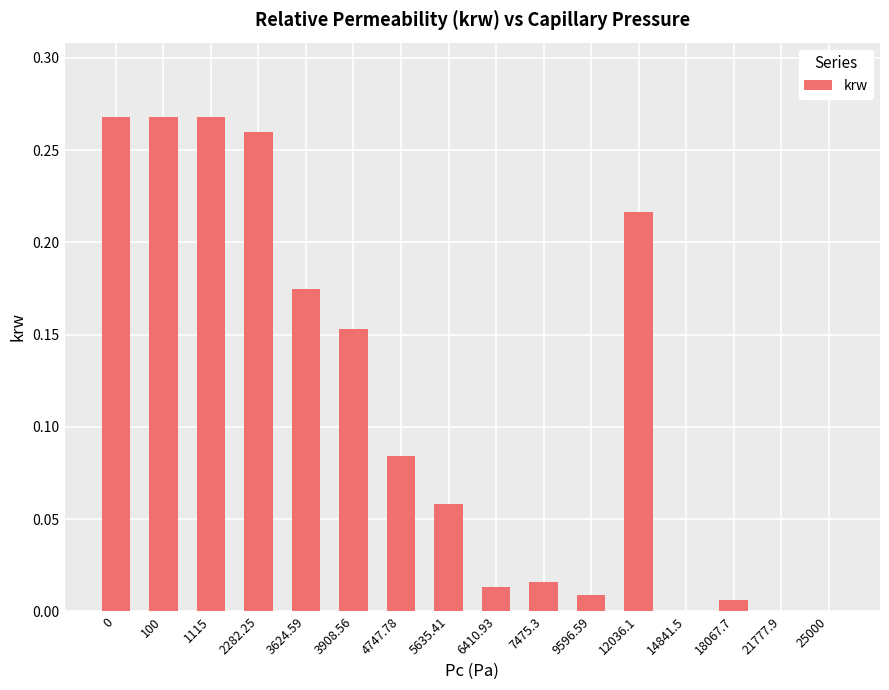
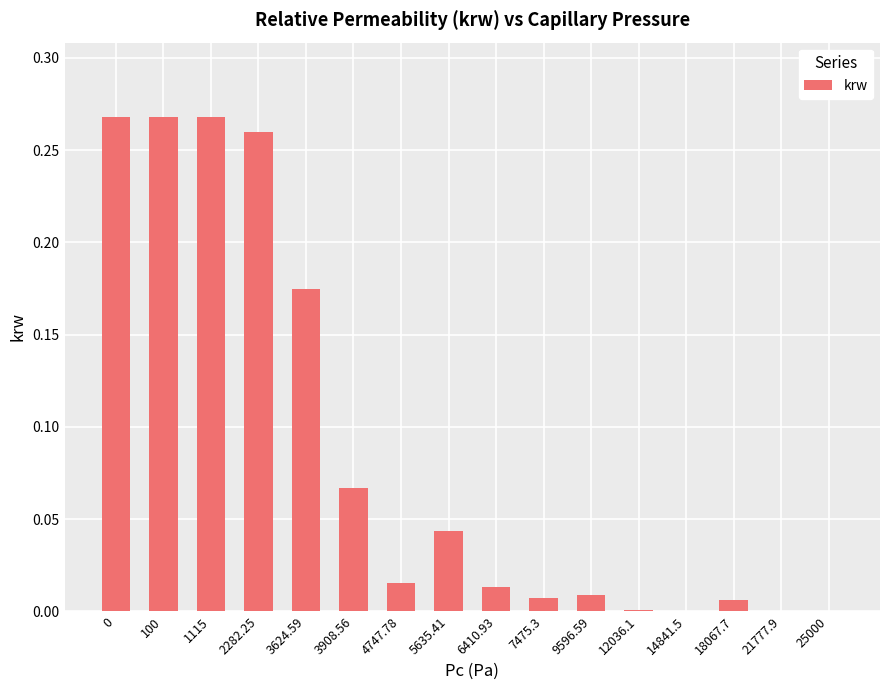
3908.56: 0.153 -> 0.067
4747.78: 0.084 -> 0.015
5635.41: 0.058 -> 0.043
7475.3: 0.016 -> 0.007
12036.1: 0.216 -> 0.001
